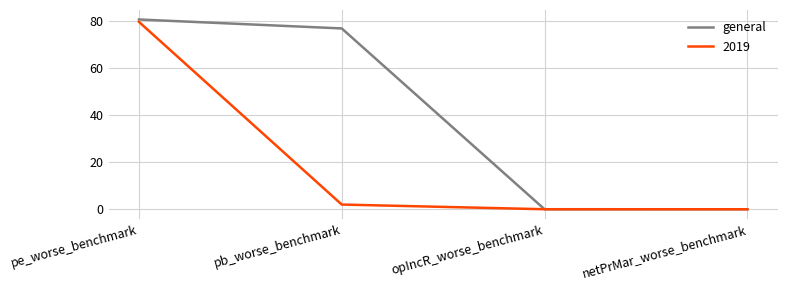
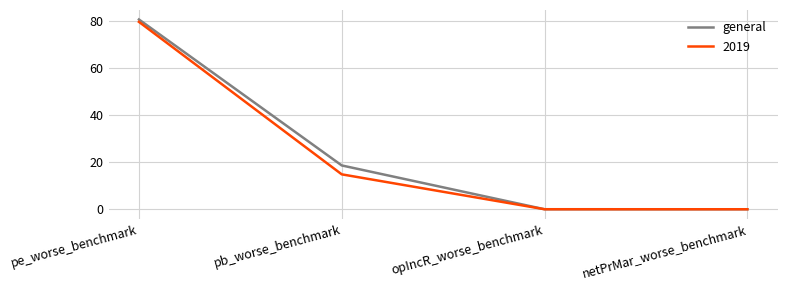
general, pb_worse_benchmark: 77 -> 19
2019, pb_worse_benchmark: 2 -> 15
